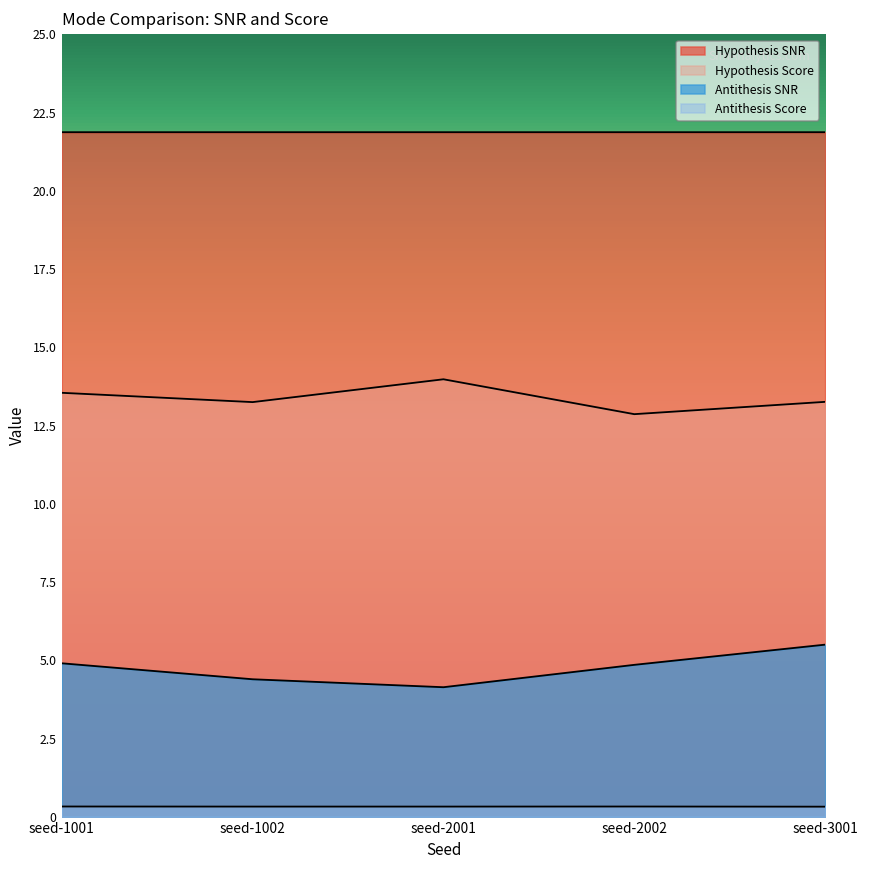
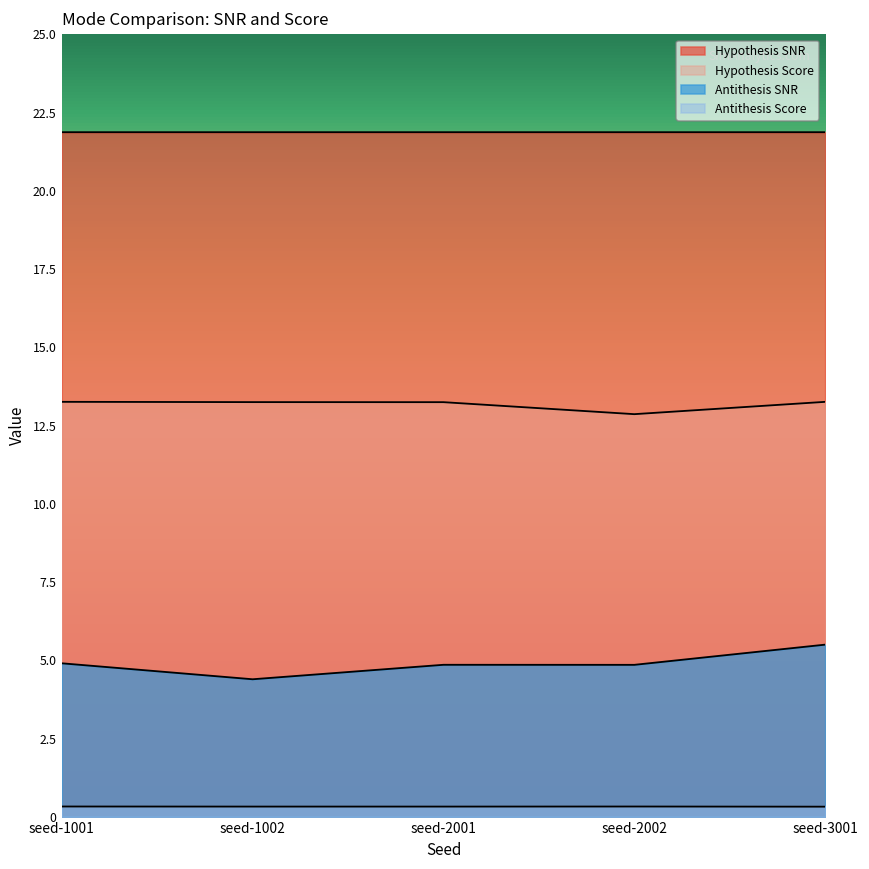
Hypothesis Score, seed-1001: 13.5 -> 13.3
Hypothesis Score, seed-2001: 14.0 -> 13.3
Antithesis SNR, seed-2001: 4.1 -> 4.9
